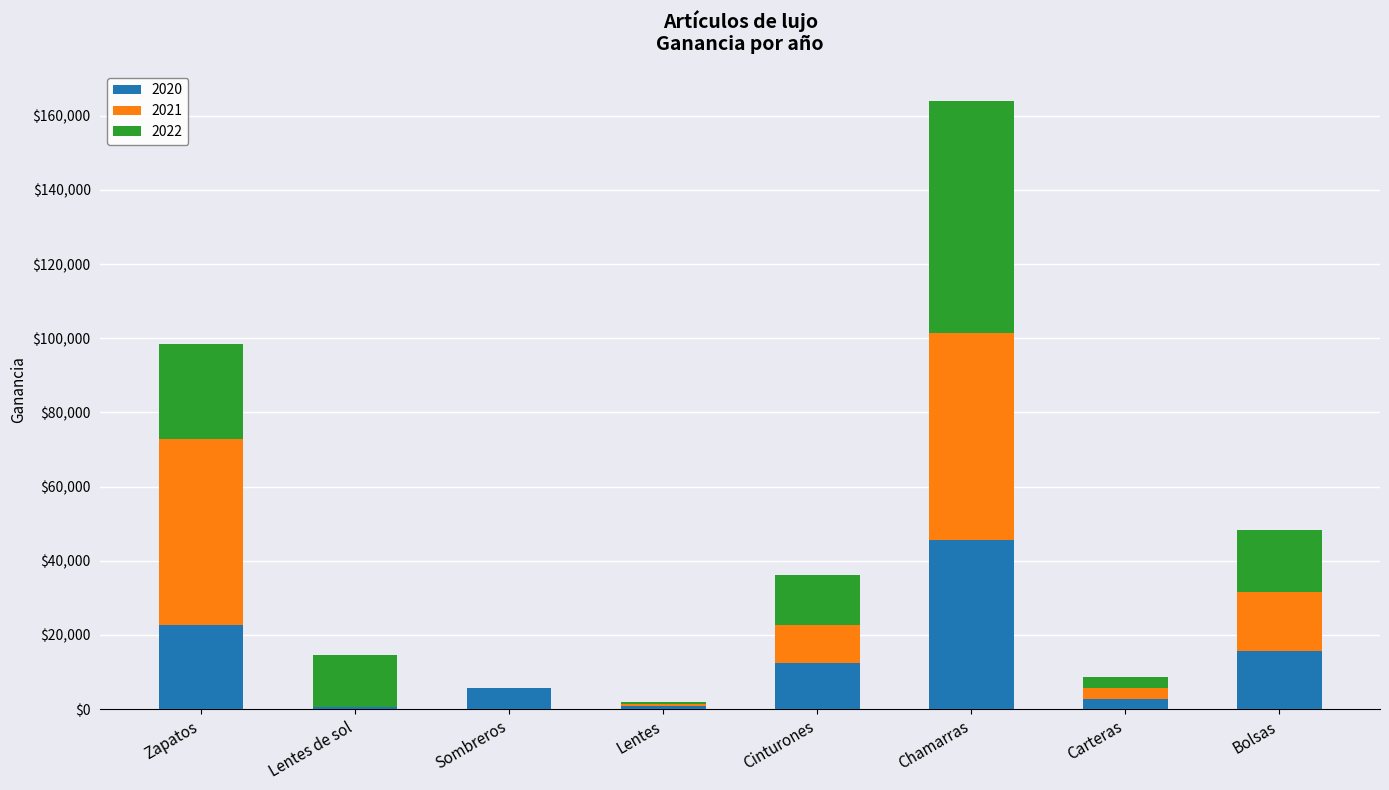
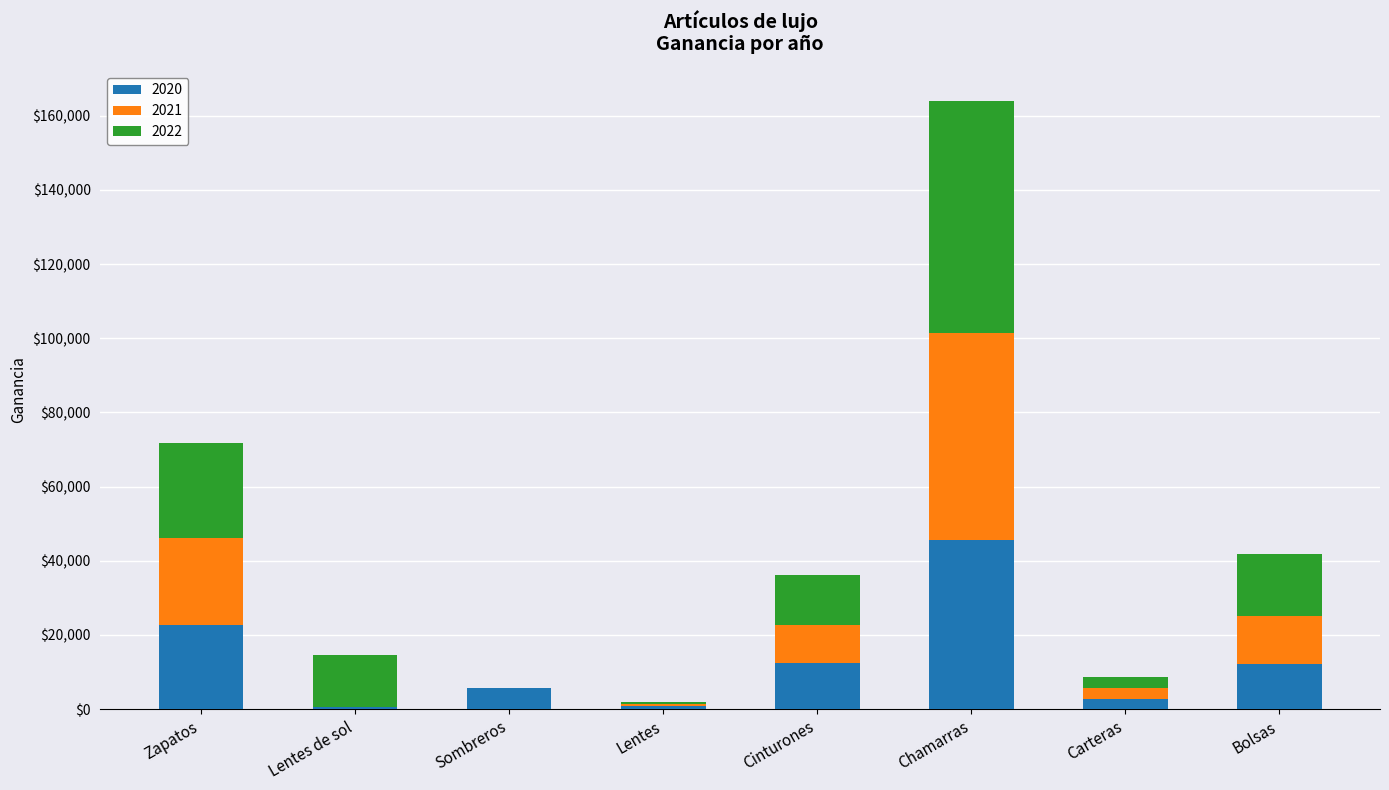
2021, Zapatos: $50,000 -> $24,000
2020, Bolsas: $16,000 -> $12,000
2021, Bolsas: $16,000 -> $13,000
